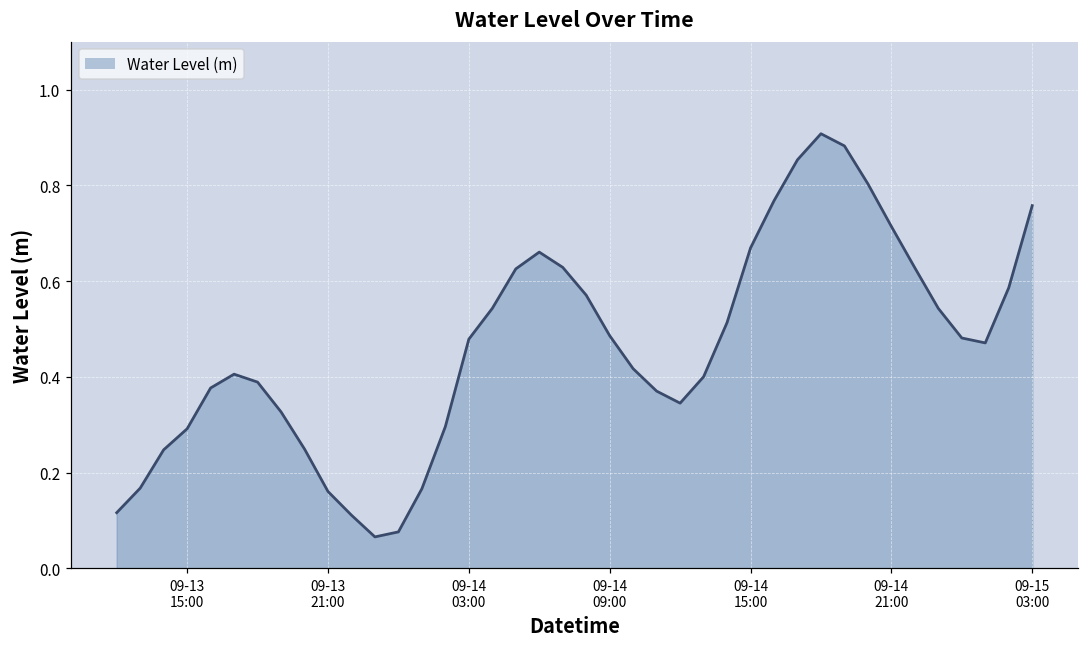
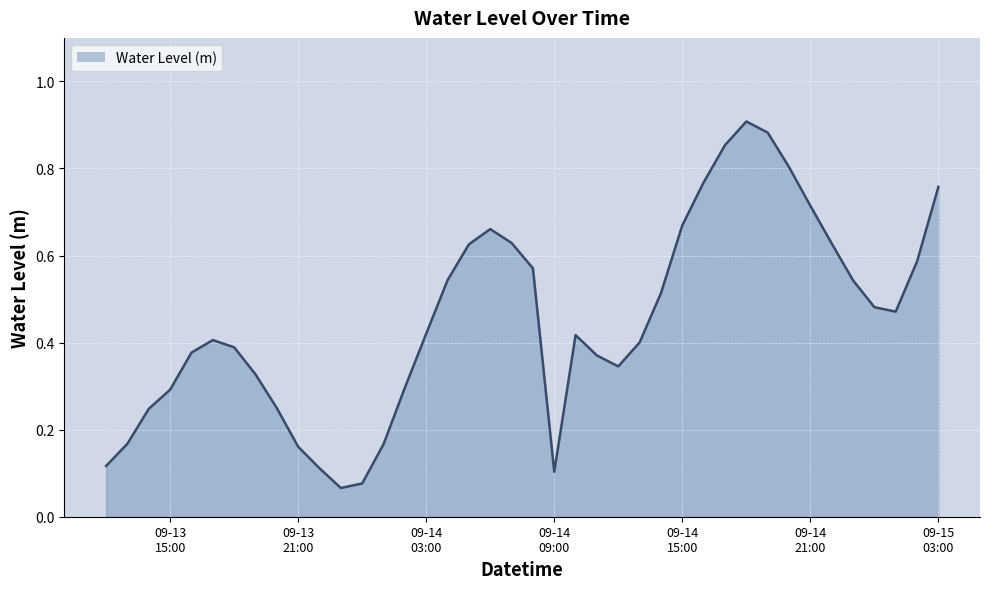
09-14 03:00: 0.48 -> 0.42
09-14 09:00: 0.49 -> 0.10
